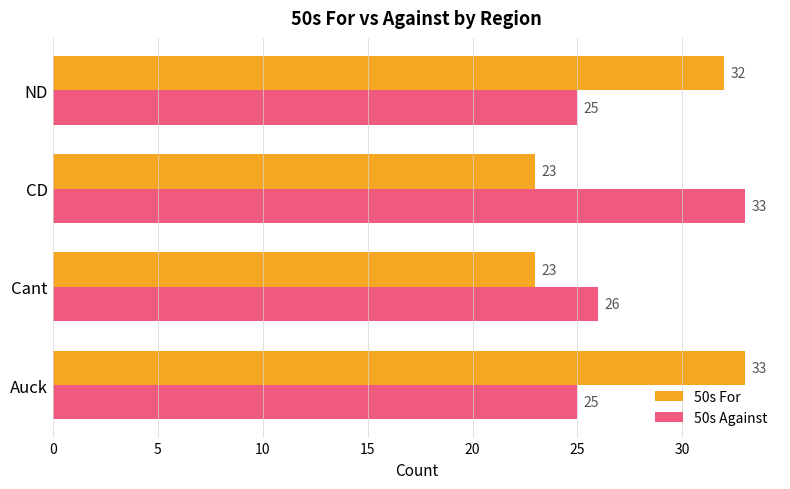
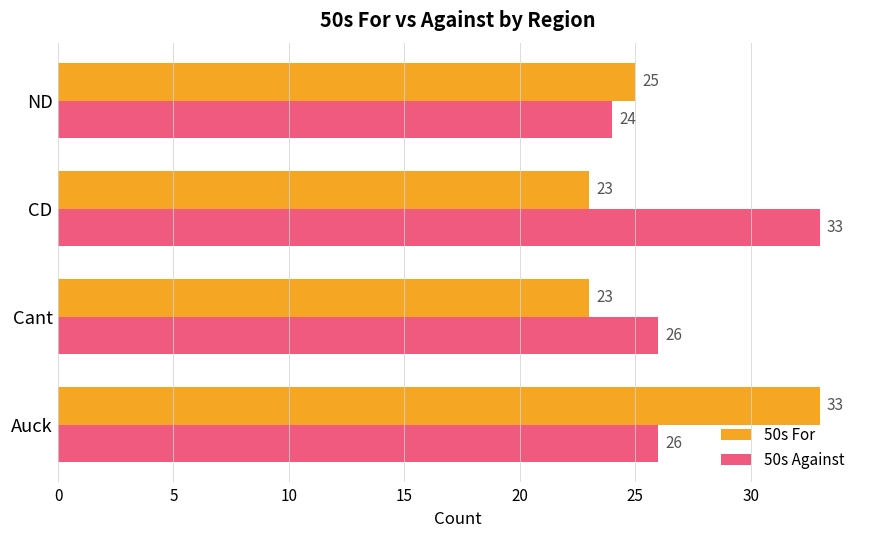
50s For, ND: 32 -> 25
50s Against, ND: 25 -> 24
50s Against, Auck: 25 -> 26
